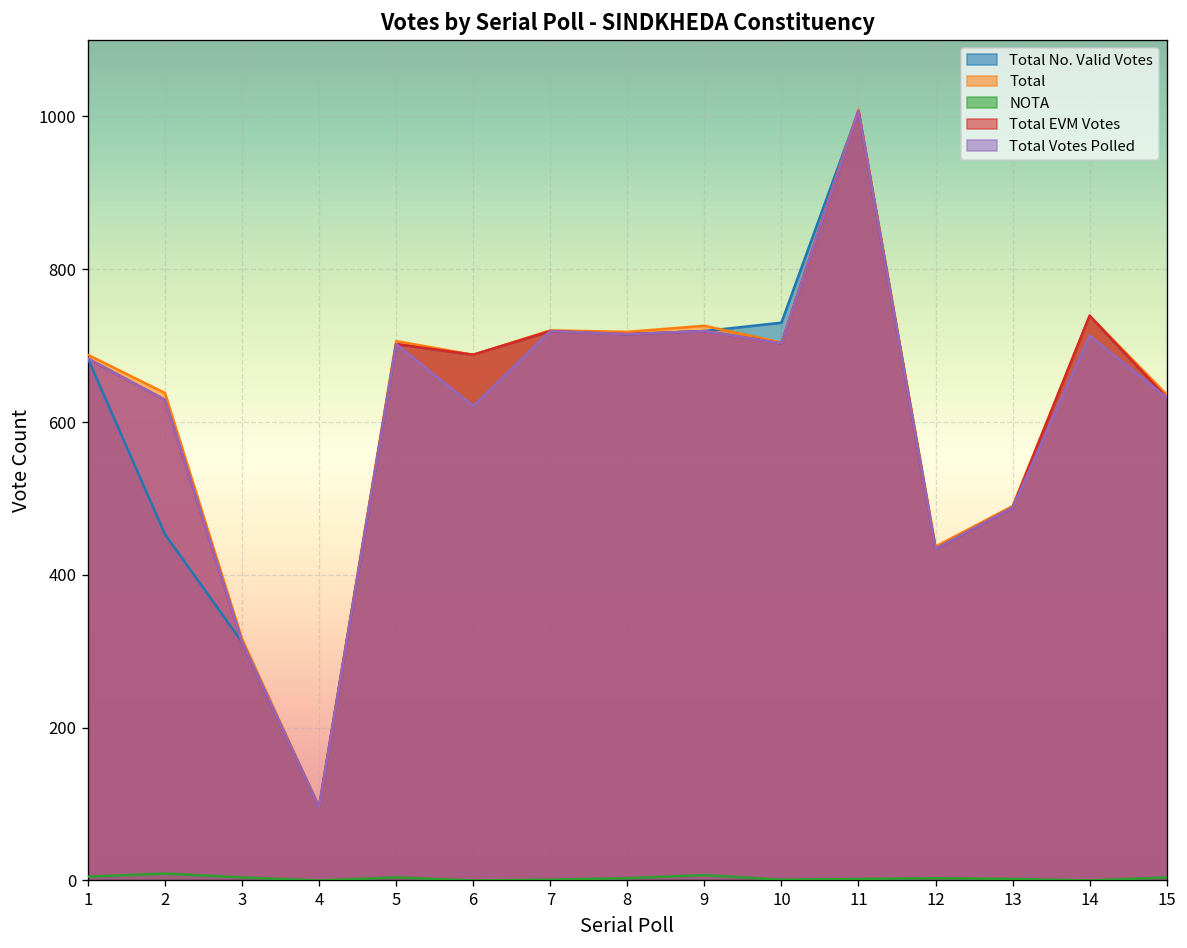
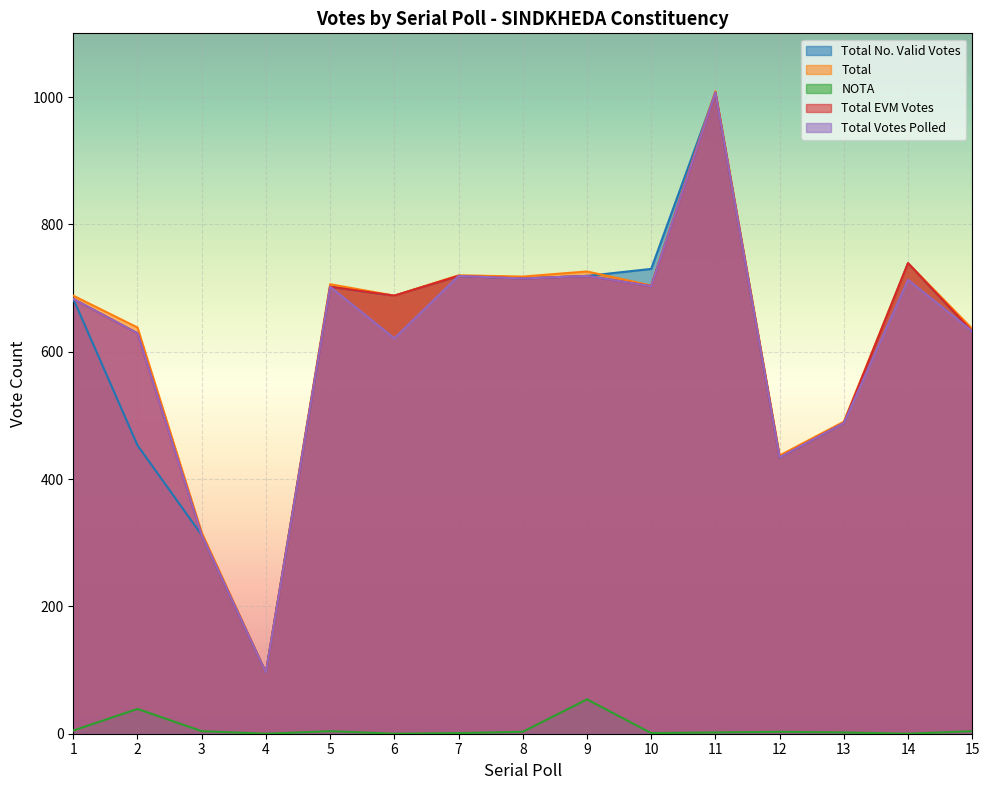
NOTA, 2: 10 -> 40
NOTA, 9: 10 -> 50
